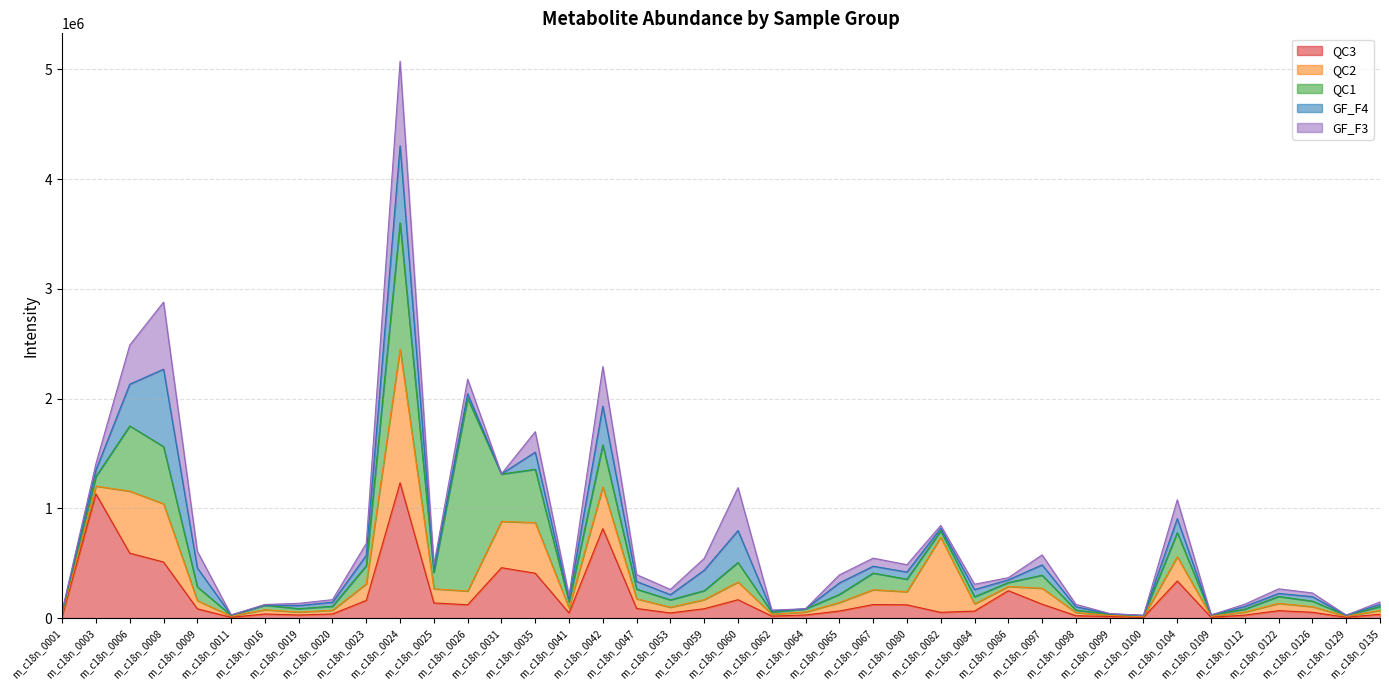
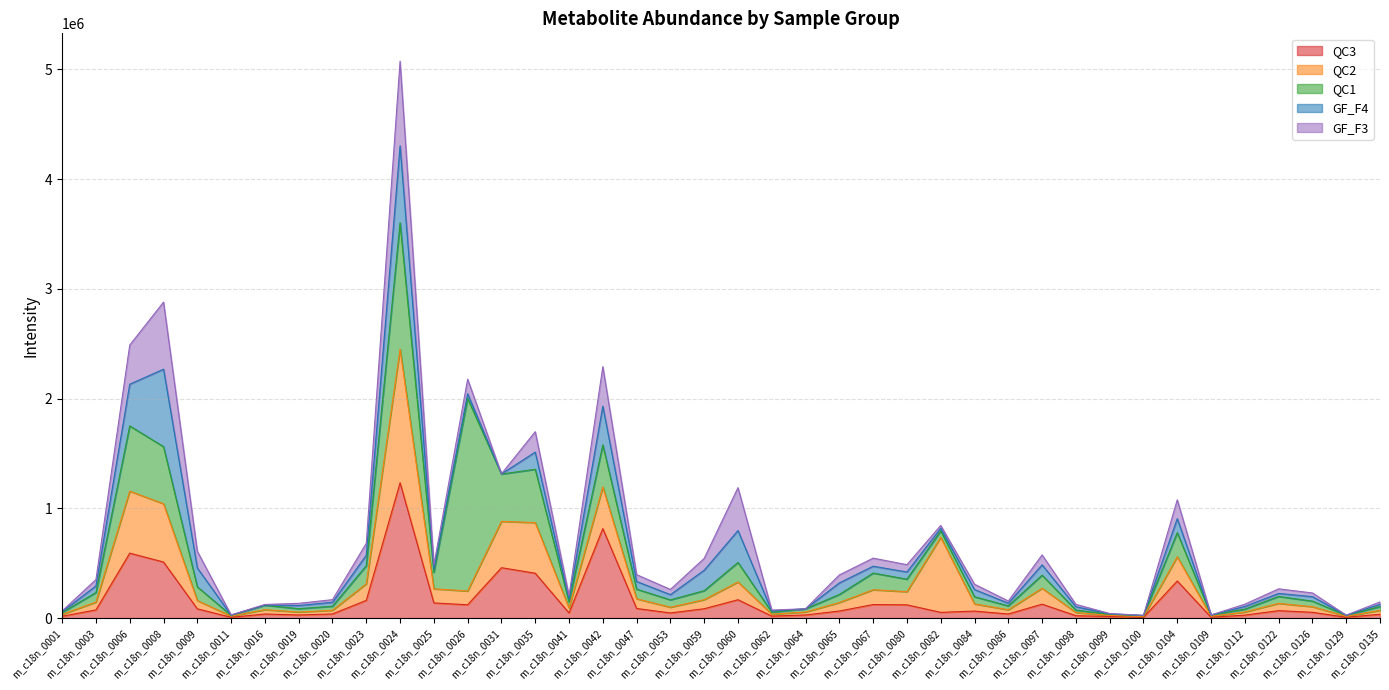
QC3, m_c18n_0003: 1130000 -> 70000
QC3, m_c18n_0086: 250000 -> 40000
